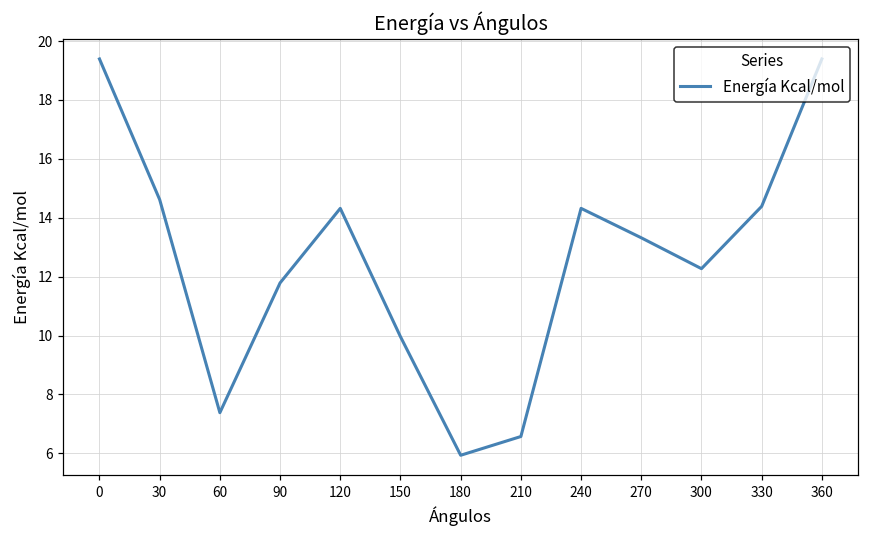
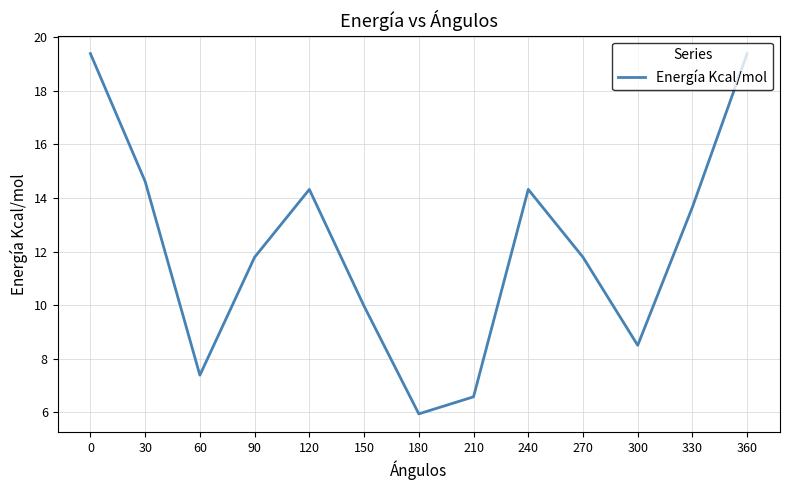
270: 13.3 -> 11.8
300: 12.3 -> 8.5
330: 14.4 -> 13.7
